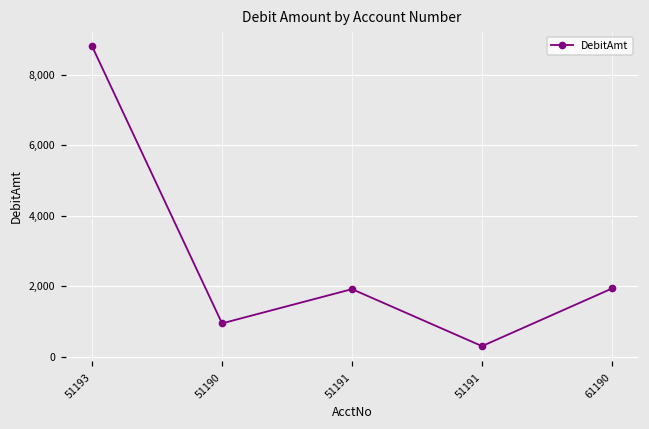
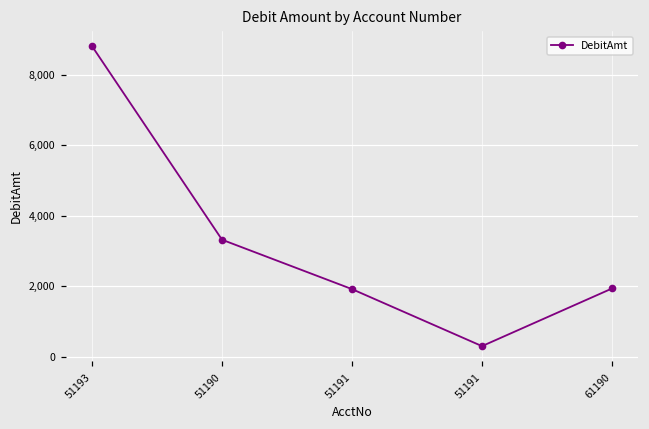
51190: 1,000 -> 3,300
